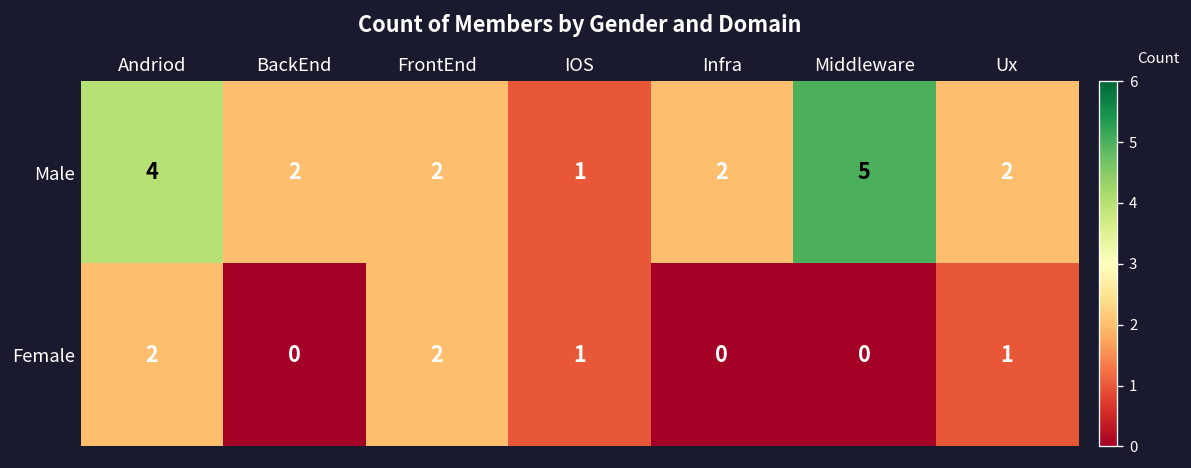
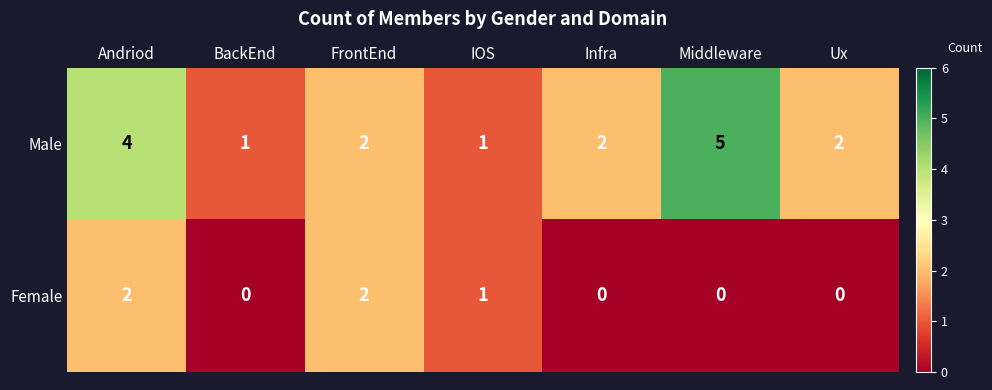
Male, BackEnd: 2 -> 1
Female, Ux: 1 -> 0
